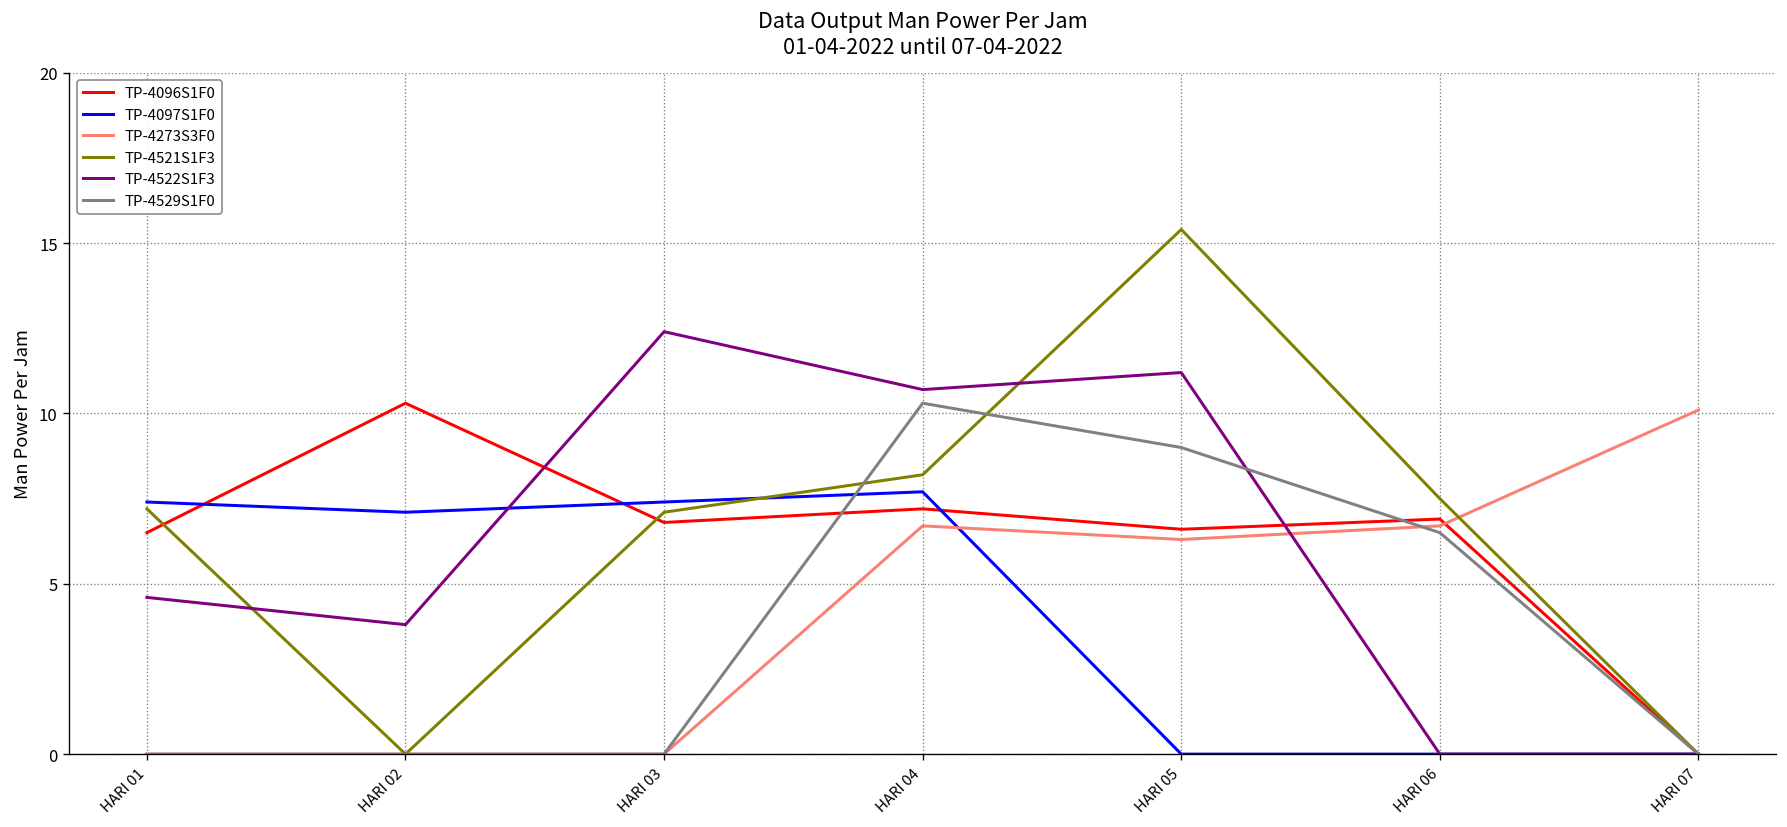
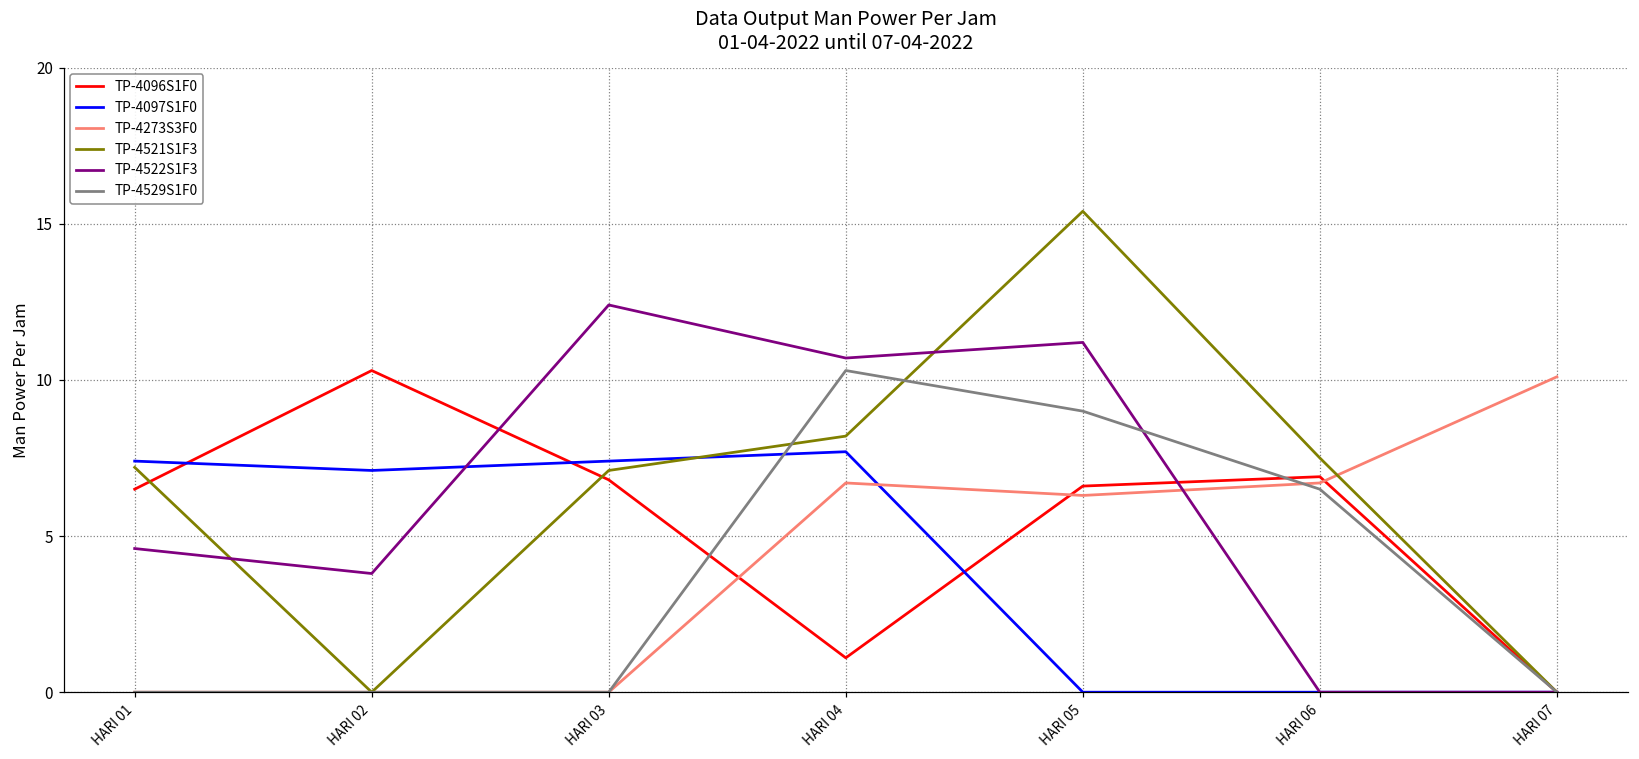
TP-4096S1F0, HARI 04: 7.2 -> 1.1
